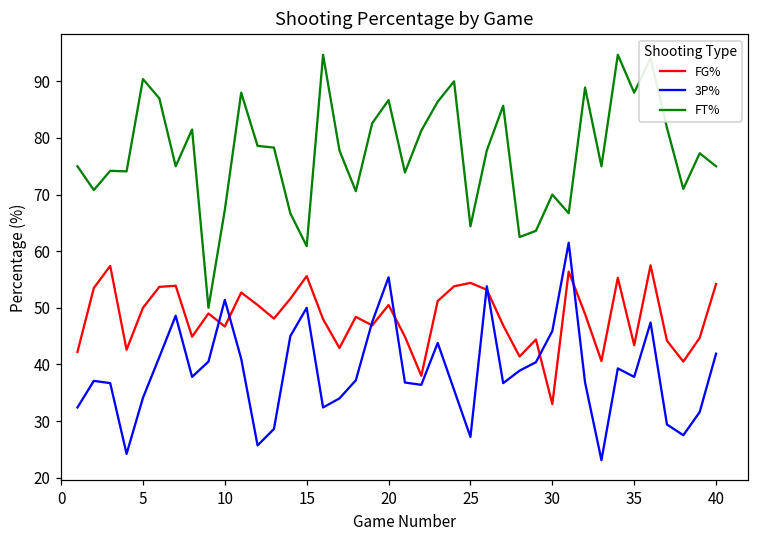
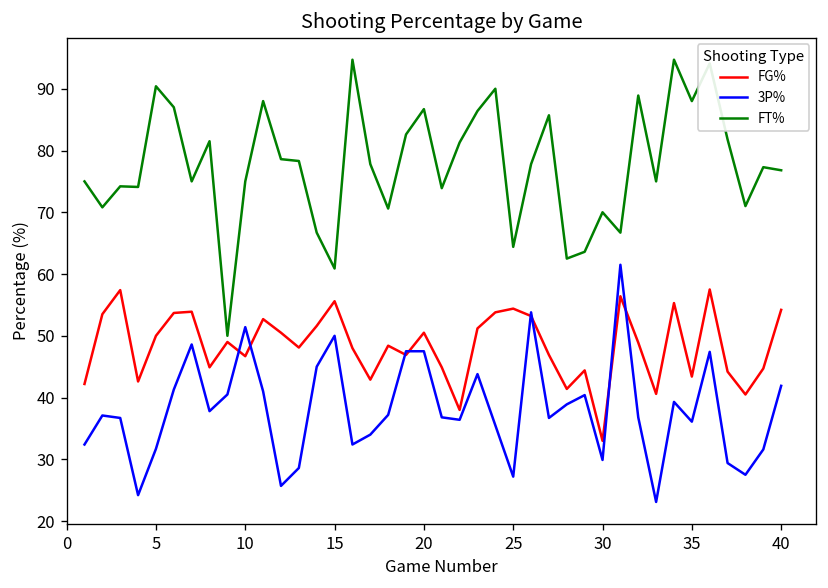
3P%, 5: 34 -> 32
FT%, 10: 67 -> 75
3P%, 20: 55 -> 48
3P%, 30: 46 -> 30
3P%, 35: 38 -> 36
FT%, 40: 75 -> 77
